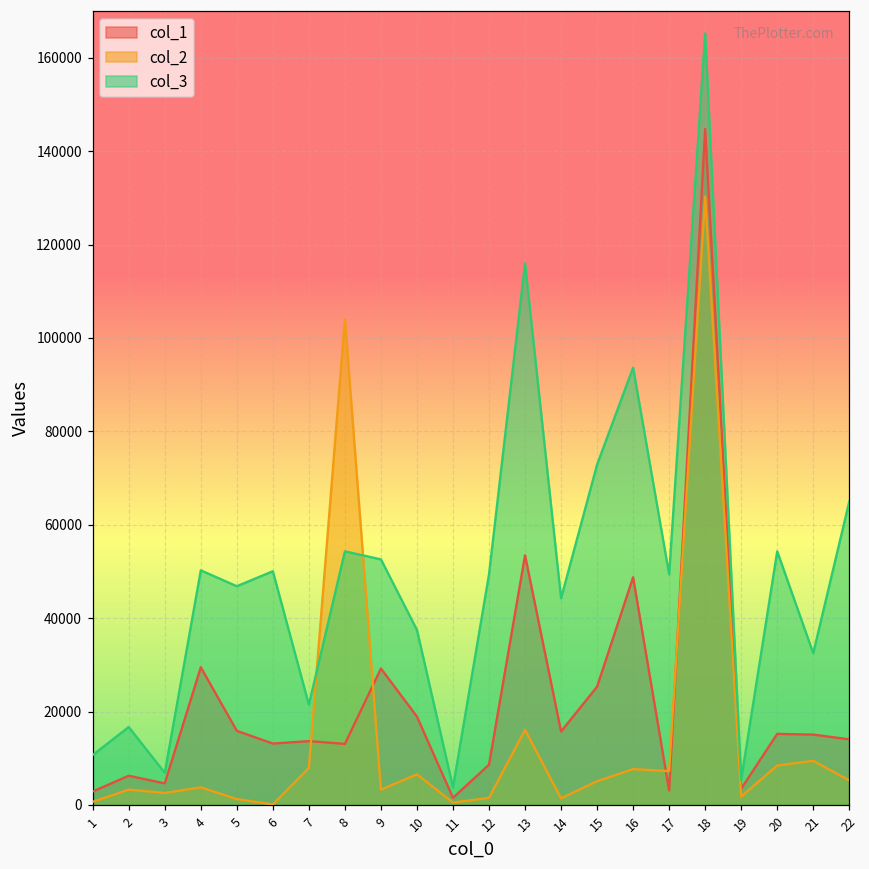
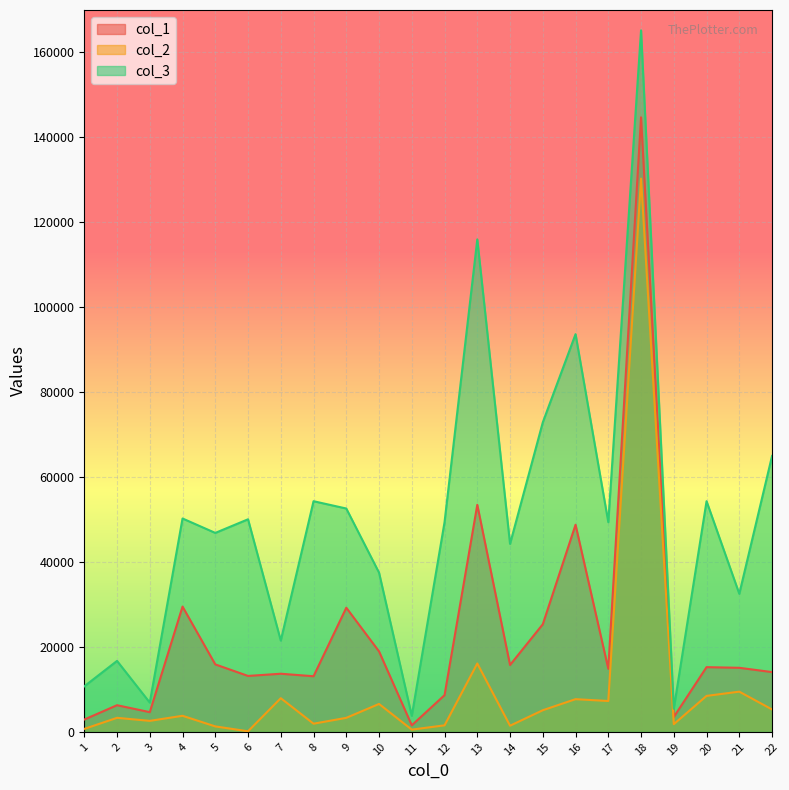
col_2, 8: 104000 -> 2000
col_1, 17: 3000 -> 15000
